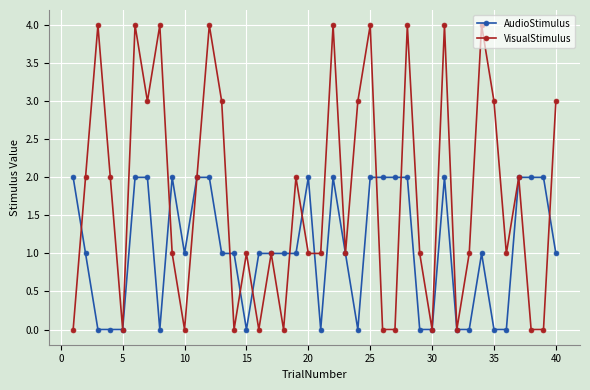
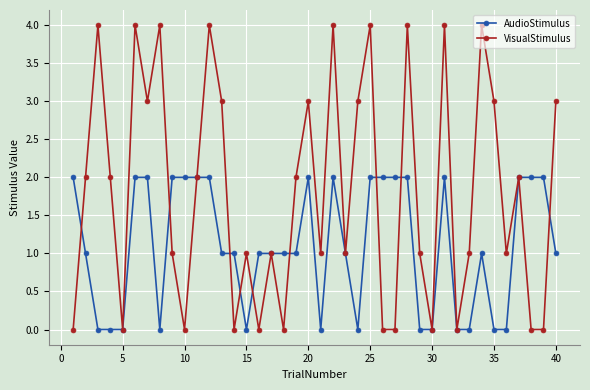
AudioStimulus, 10: 1 -> 2
VisualStimulus, 20: 1 -> 3
